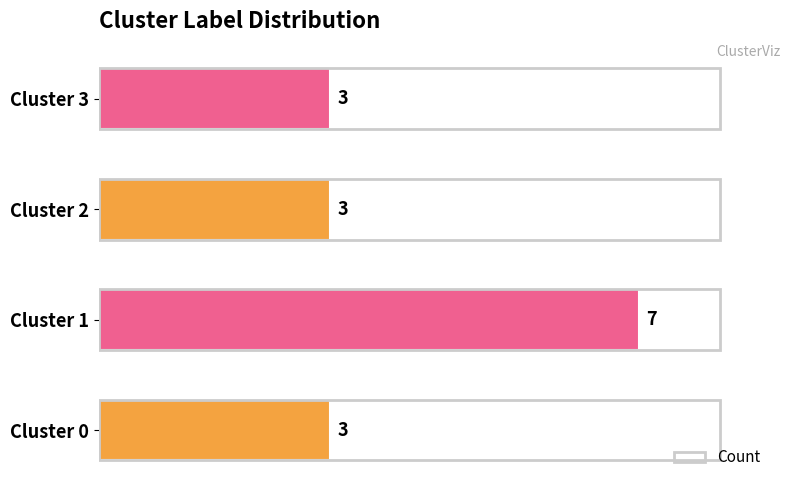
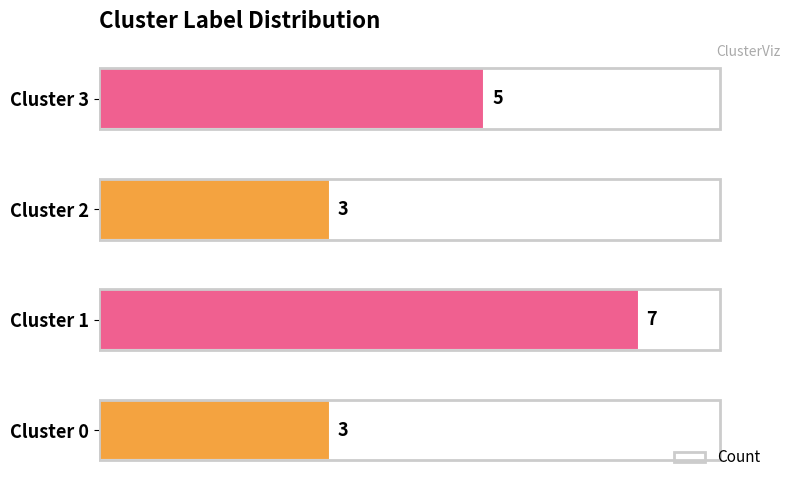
Cluster 3: 3 -> 5
